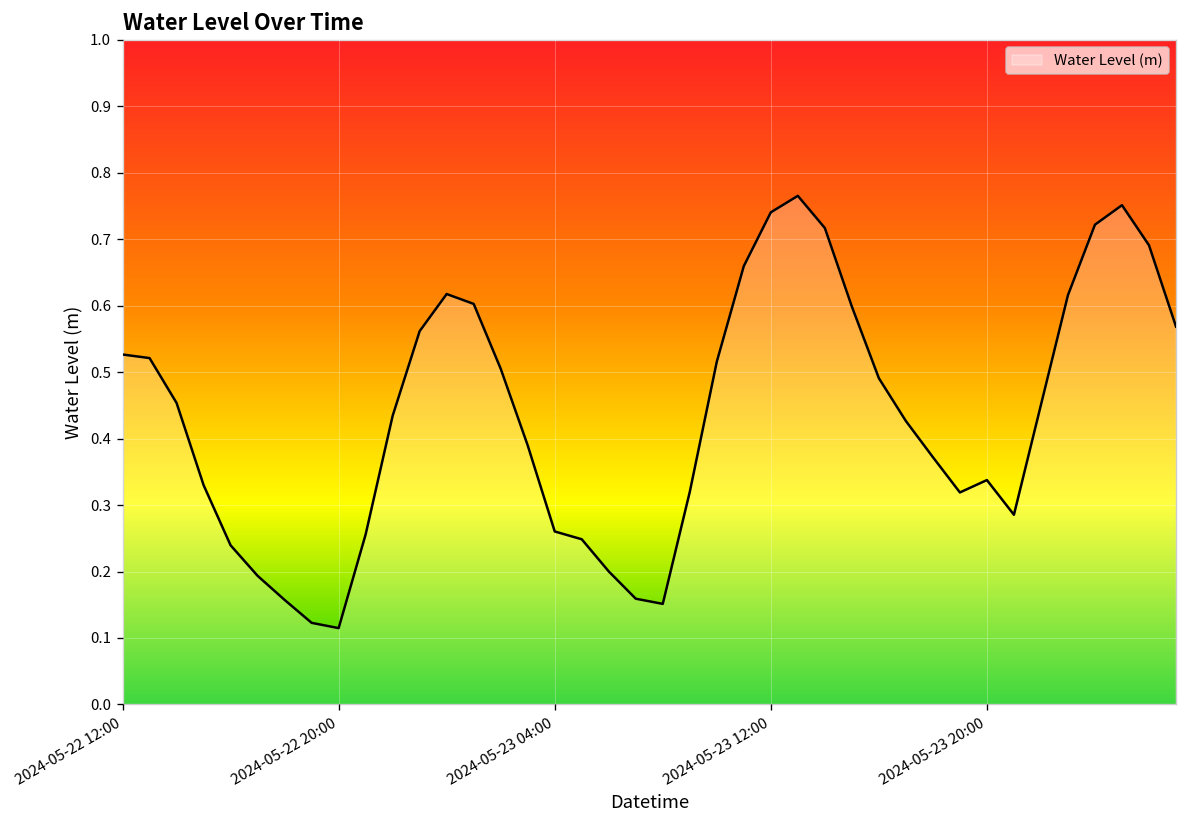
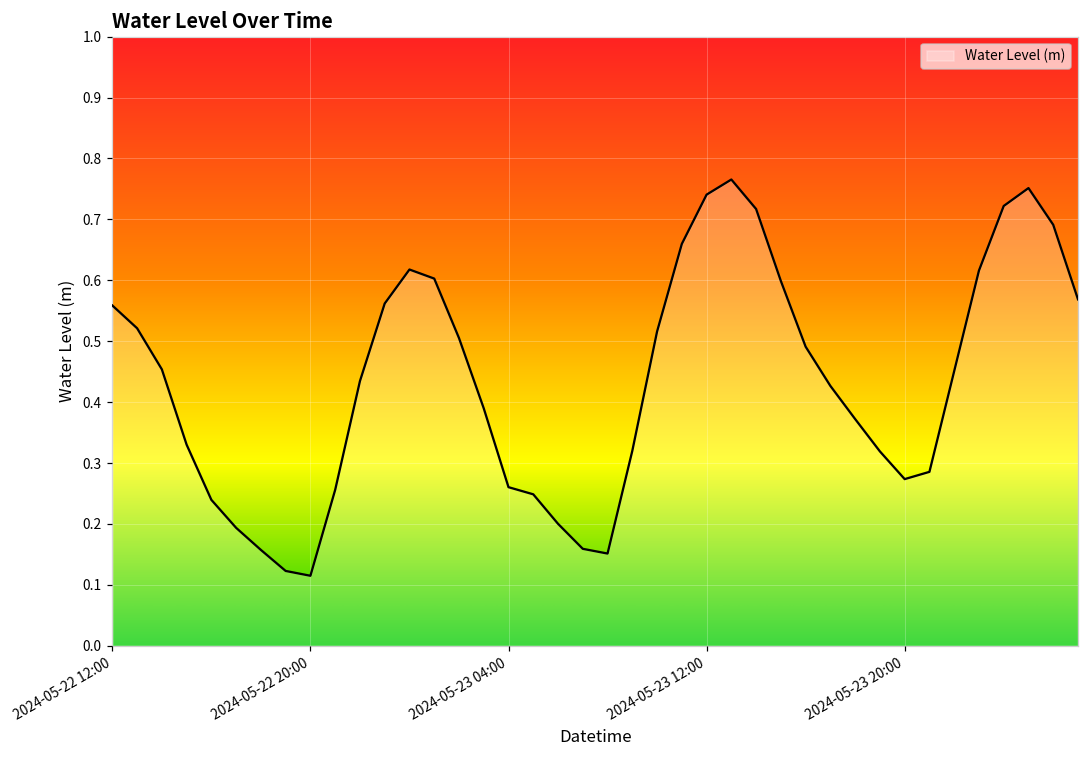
2024-05-22 12:00: 0.53 -> 0.56
2024-05-23 20:00: 0.34 -> 0.27
